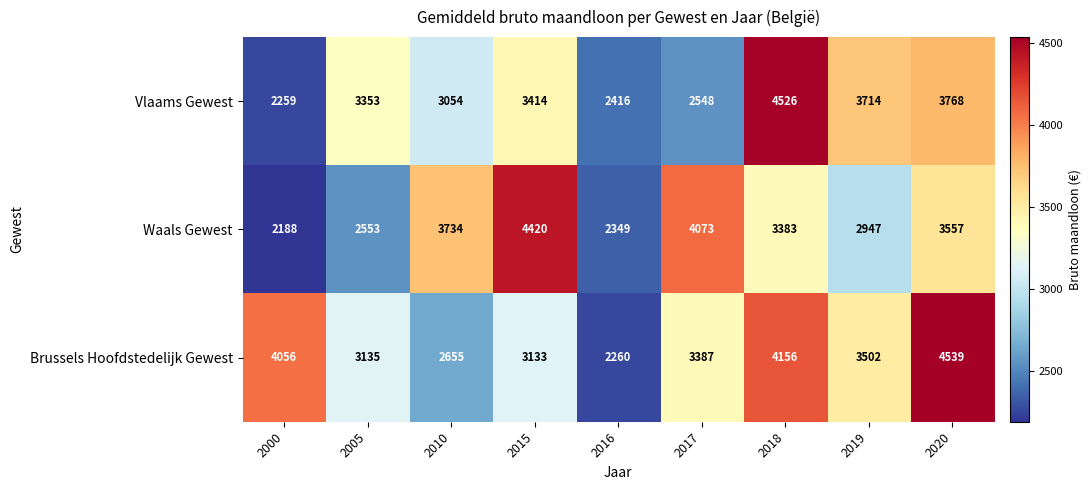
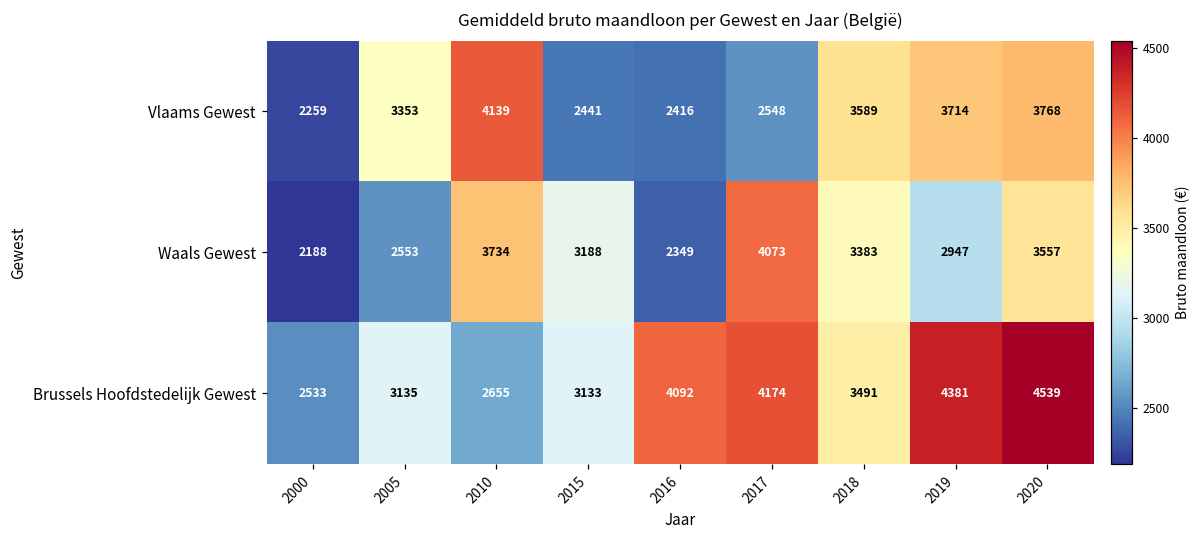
Vlaams Gewest, 2010: 3054 -> 4139
Vlaams Gewest, 2015: 3414 -> 2441
Vlaams Gewest, 2018: 4526 -> 3589
Waals Gewest, 2015: 4420 -> 3188
Brussels Hoofdstedelijk Gewest, 2000: 4056 -> 2533
Brussels Hoofdstedelijk Gewest, 2016: 2260 -> 4092
Brussels Hoofdstedelijk Gewest, 2017: 3387 -> 4174
Brussels Hoofdstedelijk Gewest, 2018: 4156 -> 3491
Brussels Hoofdstedelijk Gewest, 2019: 3502 -> 4381
